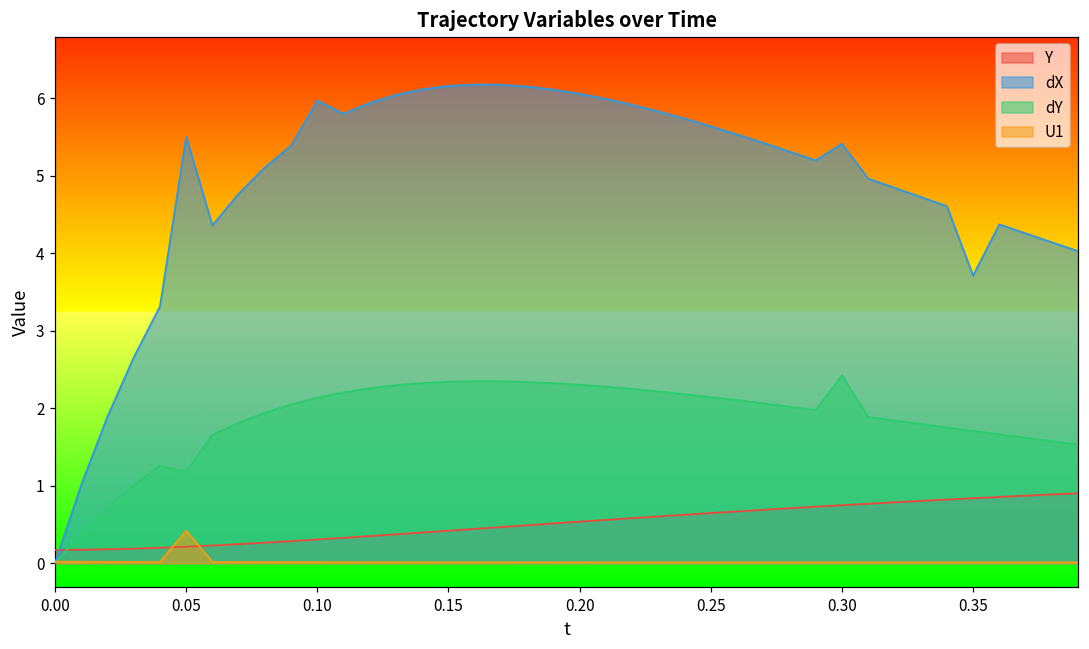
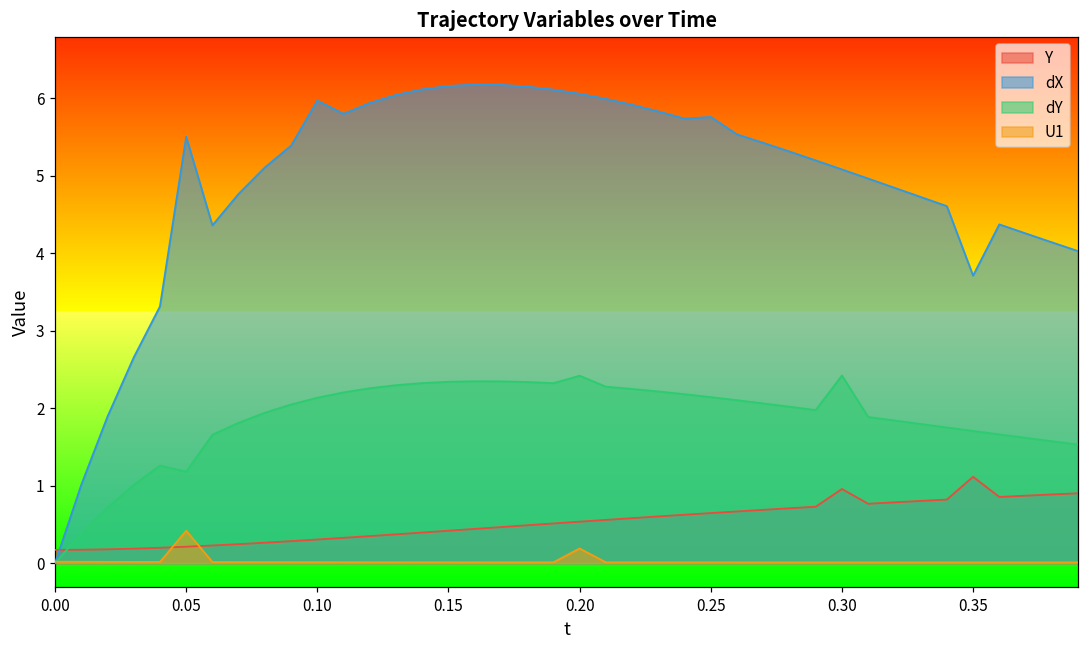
dY, 0.20: 2.3 -> 2.4
U1, 0.20: 0.0 -> 0.2
dX, 0.25: 5.6 -> 5.8
Y, 0.30: 0.7 -> 1.0
dX, 0.30: 5.4 -> 5.1
Y, 0.35: 0.8 -> 1.1
